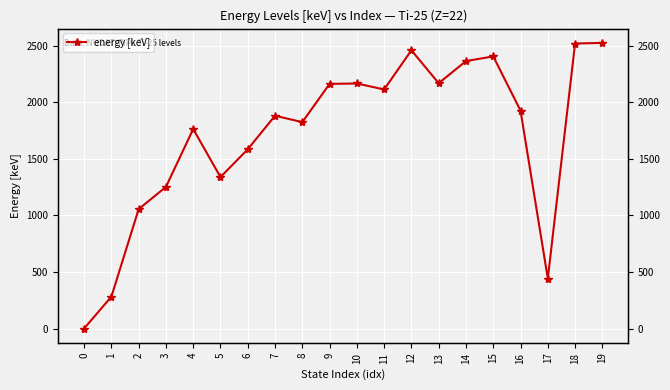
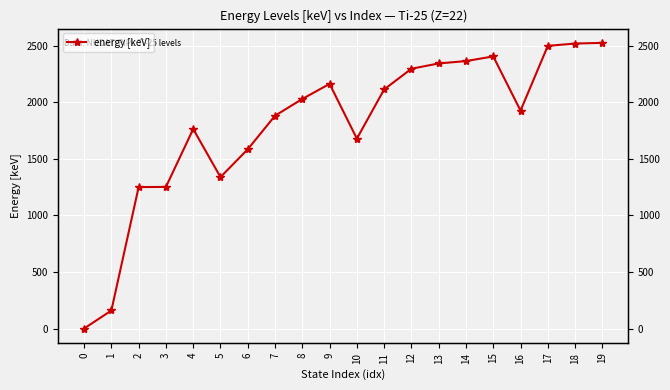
1: 280 -> 160
2: 1060 -> 1250
8: 1830 -> 2030
10: 2170 -> 1680
12: 2460 -> 2300
13: 2170 -> 2340
17: 440 -> 2500
